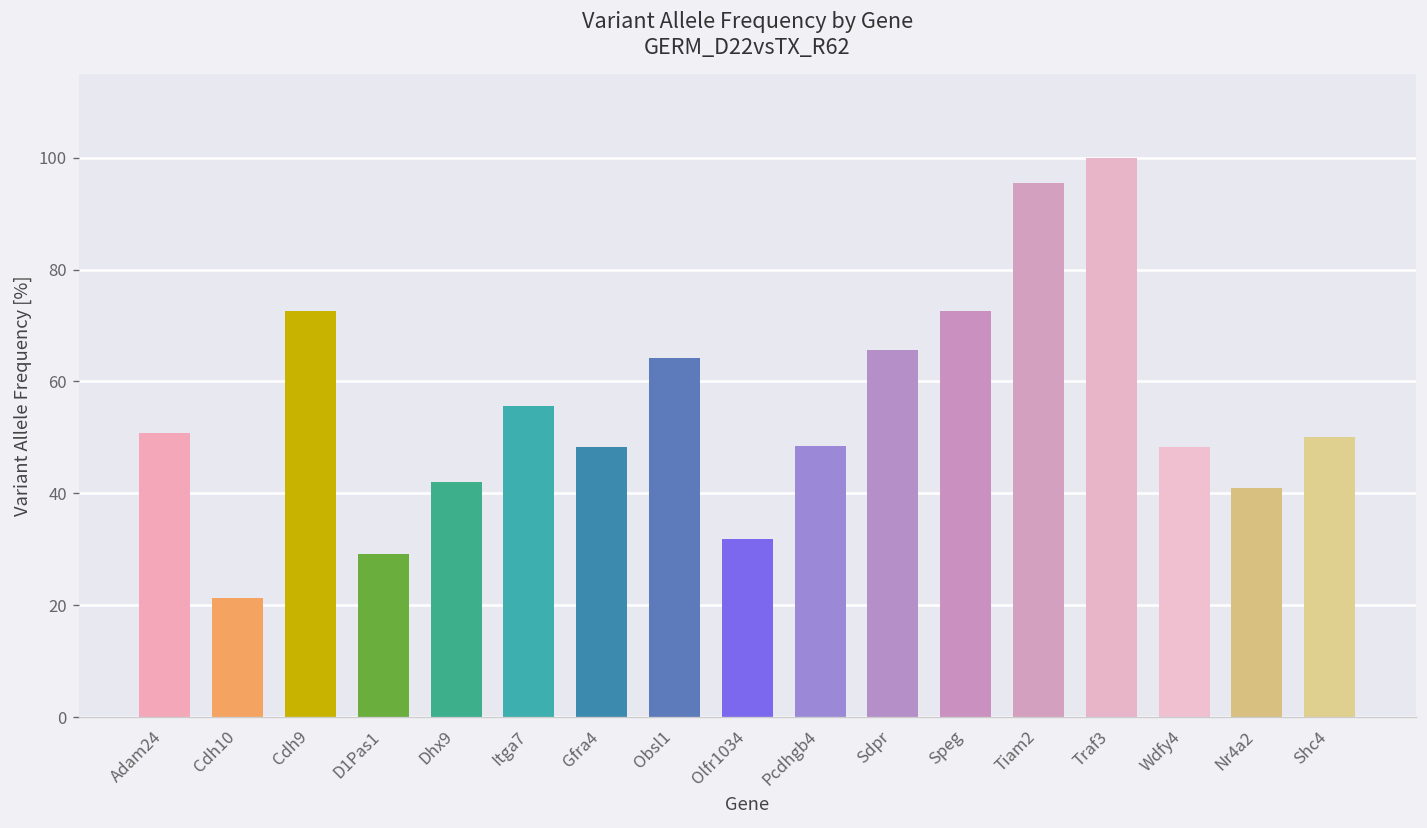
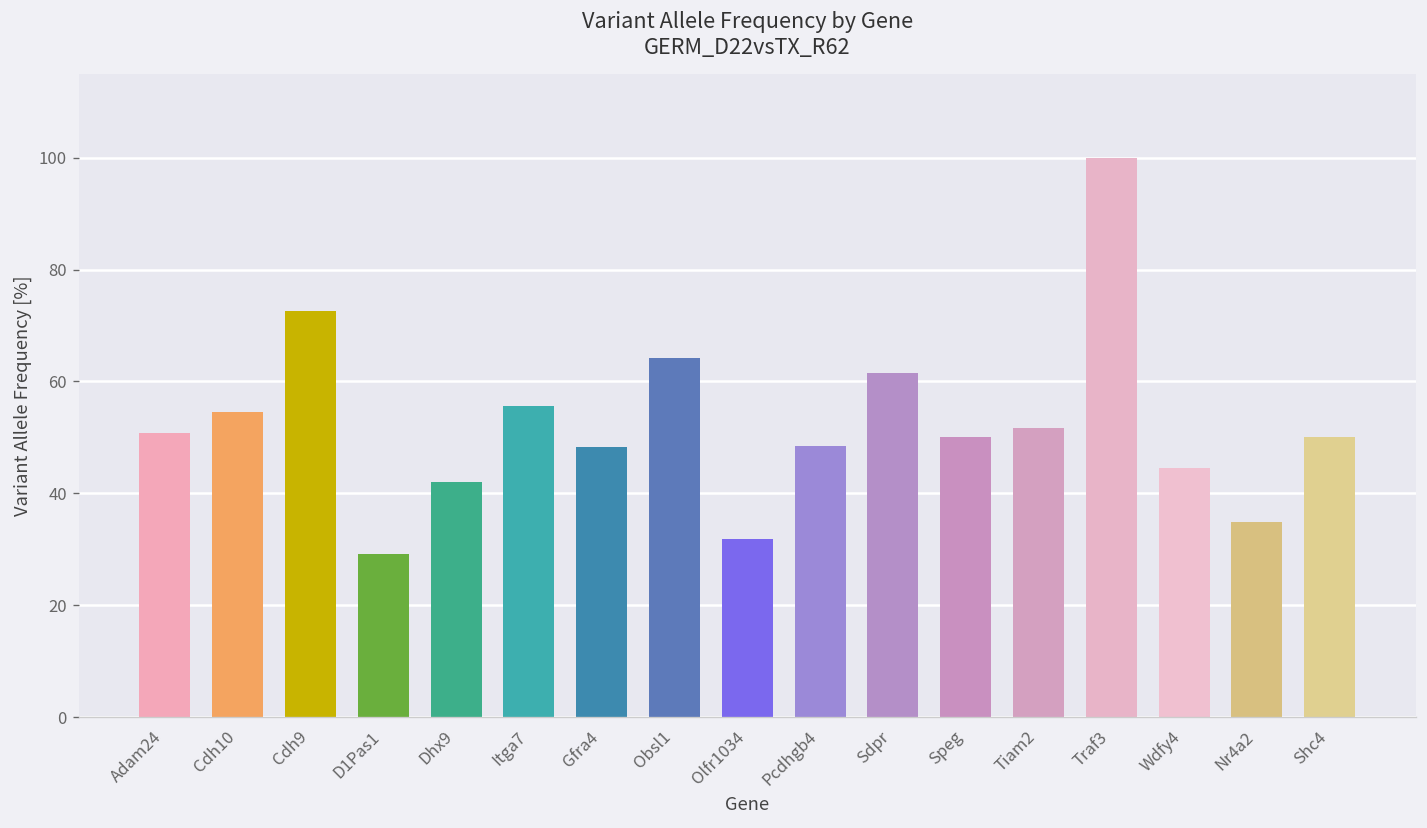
Cdh10: 21 -> 55
Sdpr: 66 -> 62
Speg: 73 -> 50
Tiam2: 95 -> 52
Wdfy4: 48 -> 44
Nr4a2: 41 -> 35
